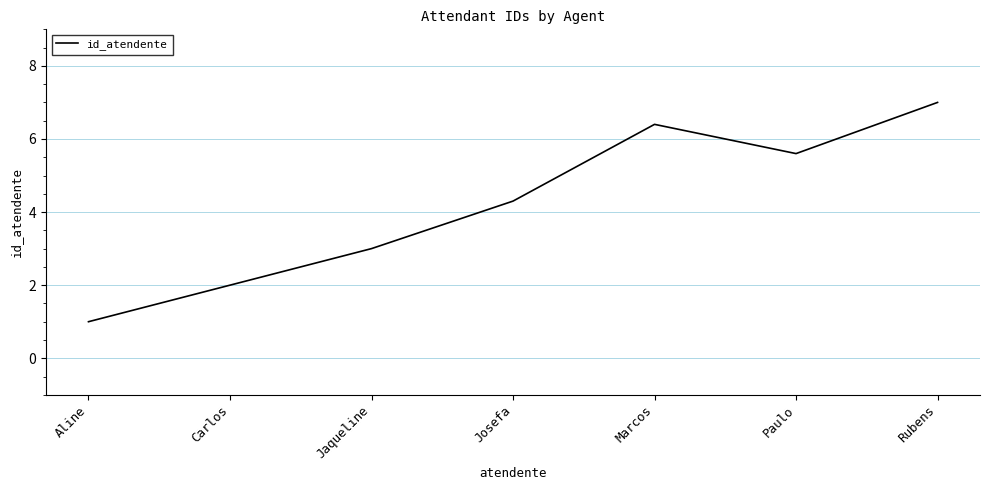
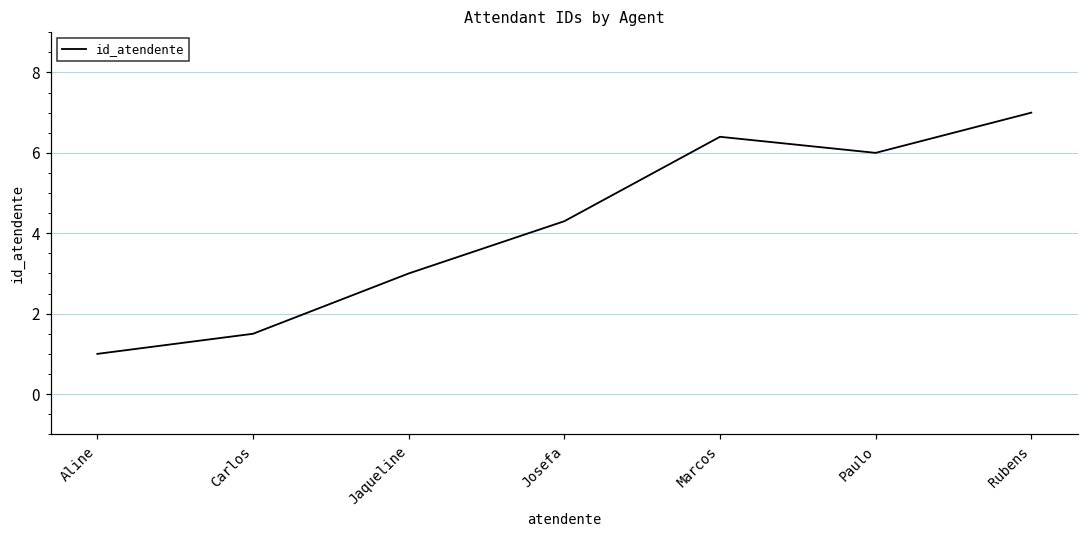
Carlos: 2.0 -> 1.5
Paulo: 5.6 -> 6.0
